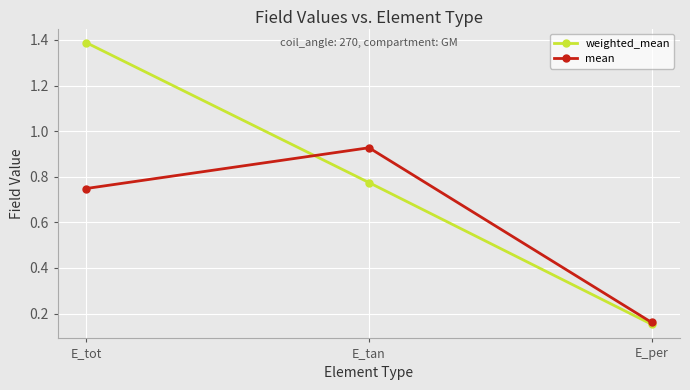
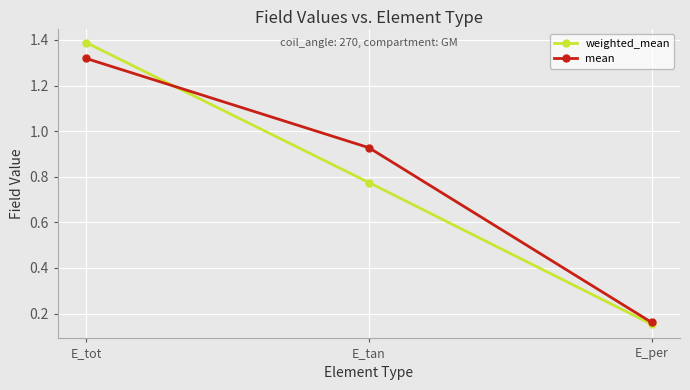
mean, E_tot: 0.75 -> 1.32
